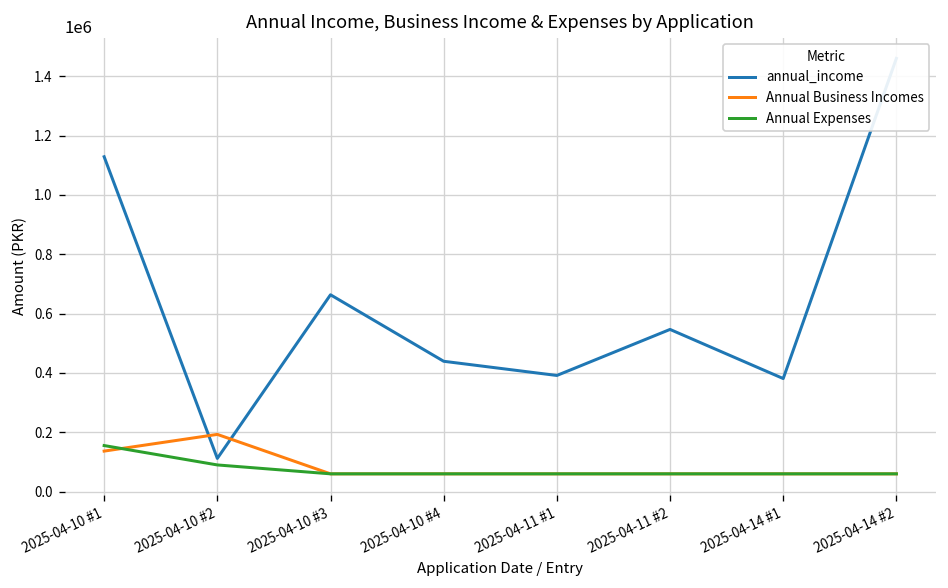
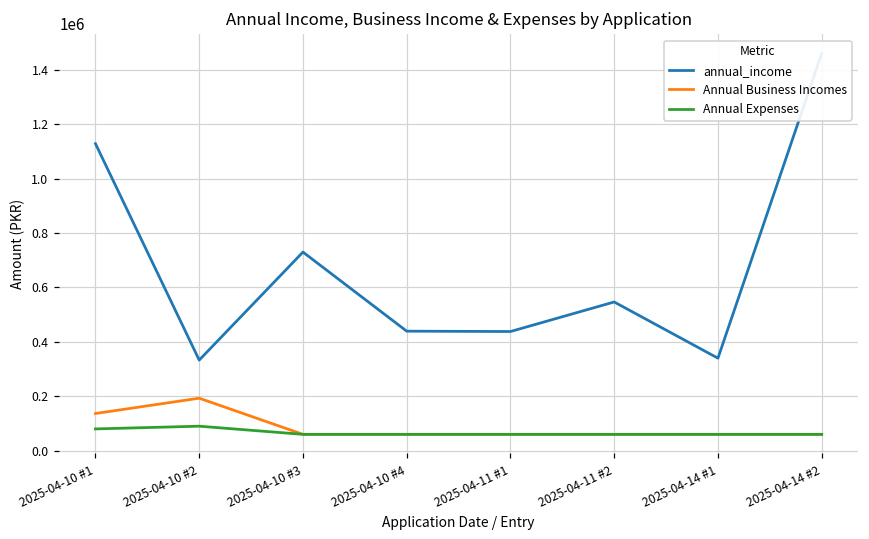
Annual Expenses, 2025-04-10 #1: 160000 -> 80000
annual_income, 2025-04-10 #2: 110000 -> 330000
annual_income, 2025-04-10 #3: 660000 -> 730000
annual_income, 2025-04-11 #1: 390000 -> 440000
annual_income, 2025-04-14 #1: 380000 -> 340000
